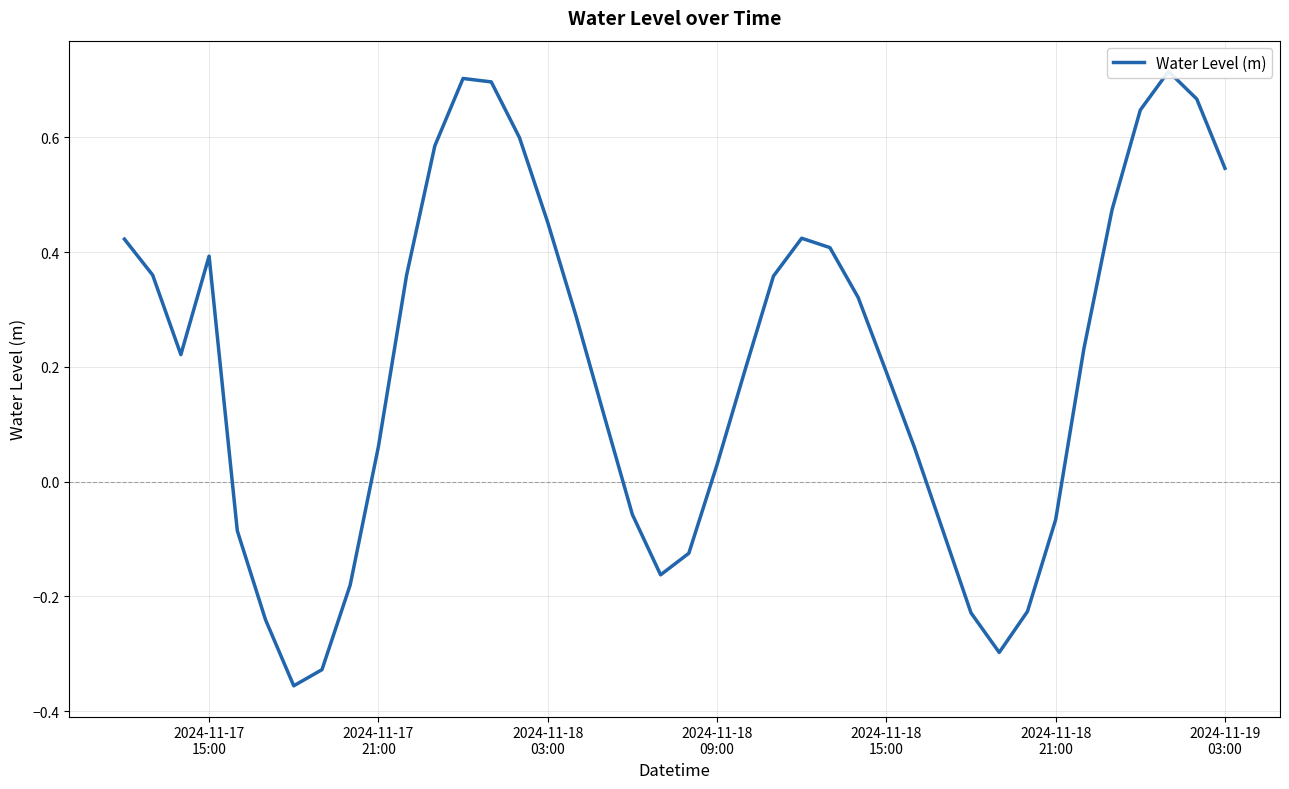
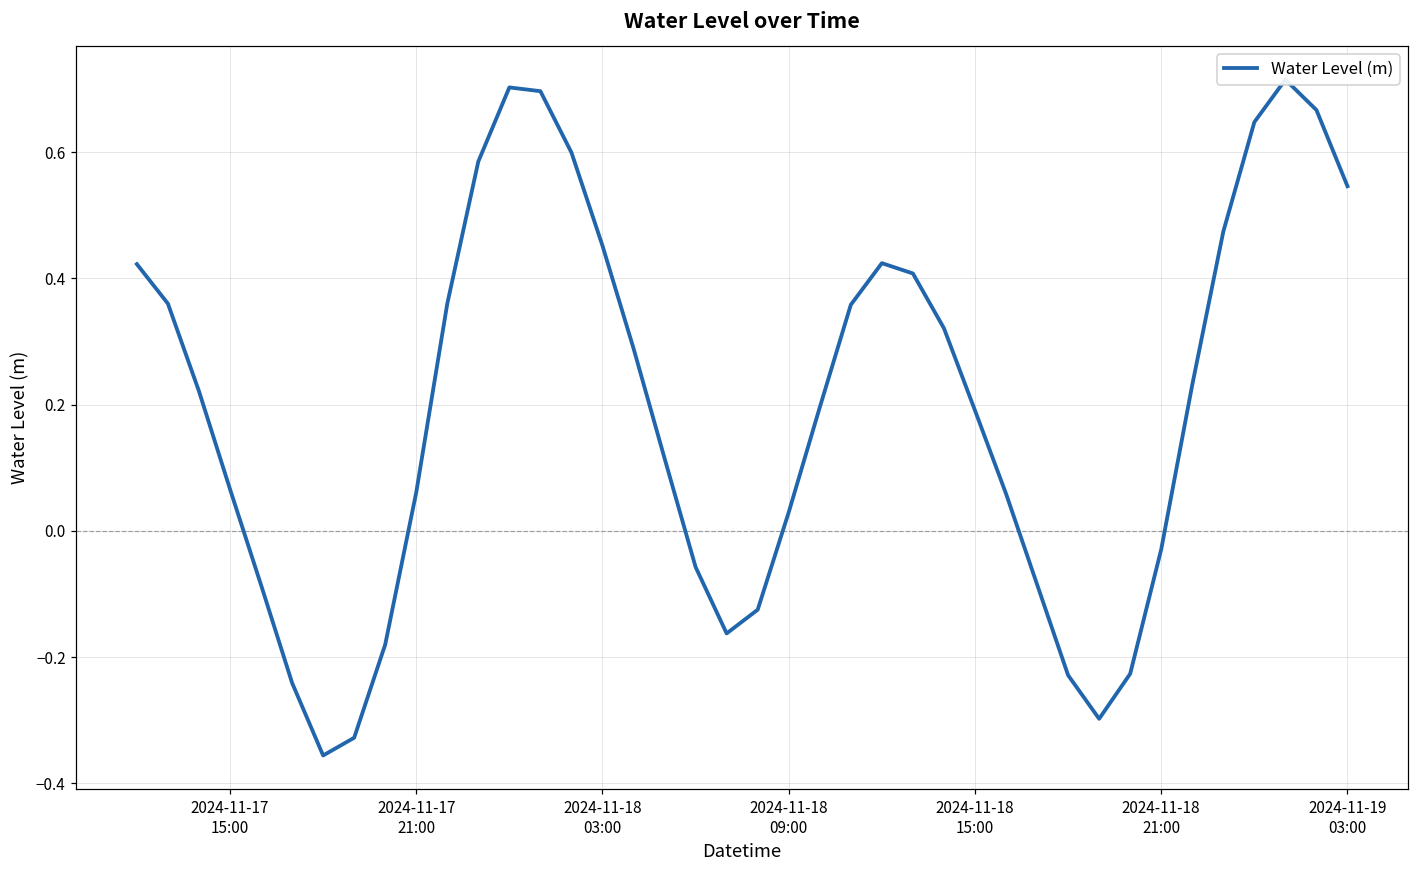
2024-11-17 15:00: 0.39 -> 0.07
2024-11-18 21:00: -0.07 -> -0.03
